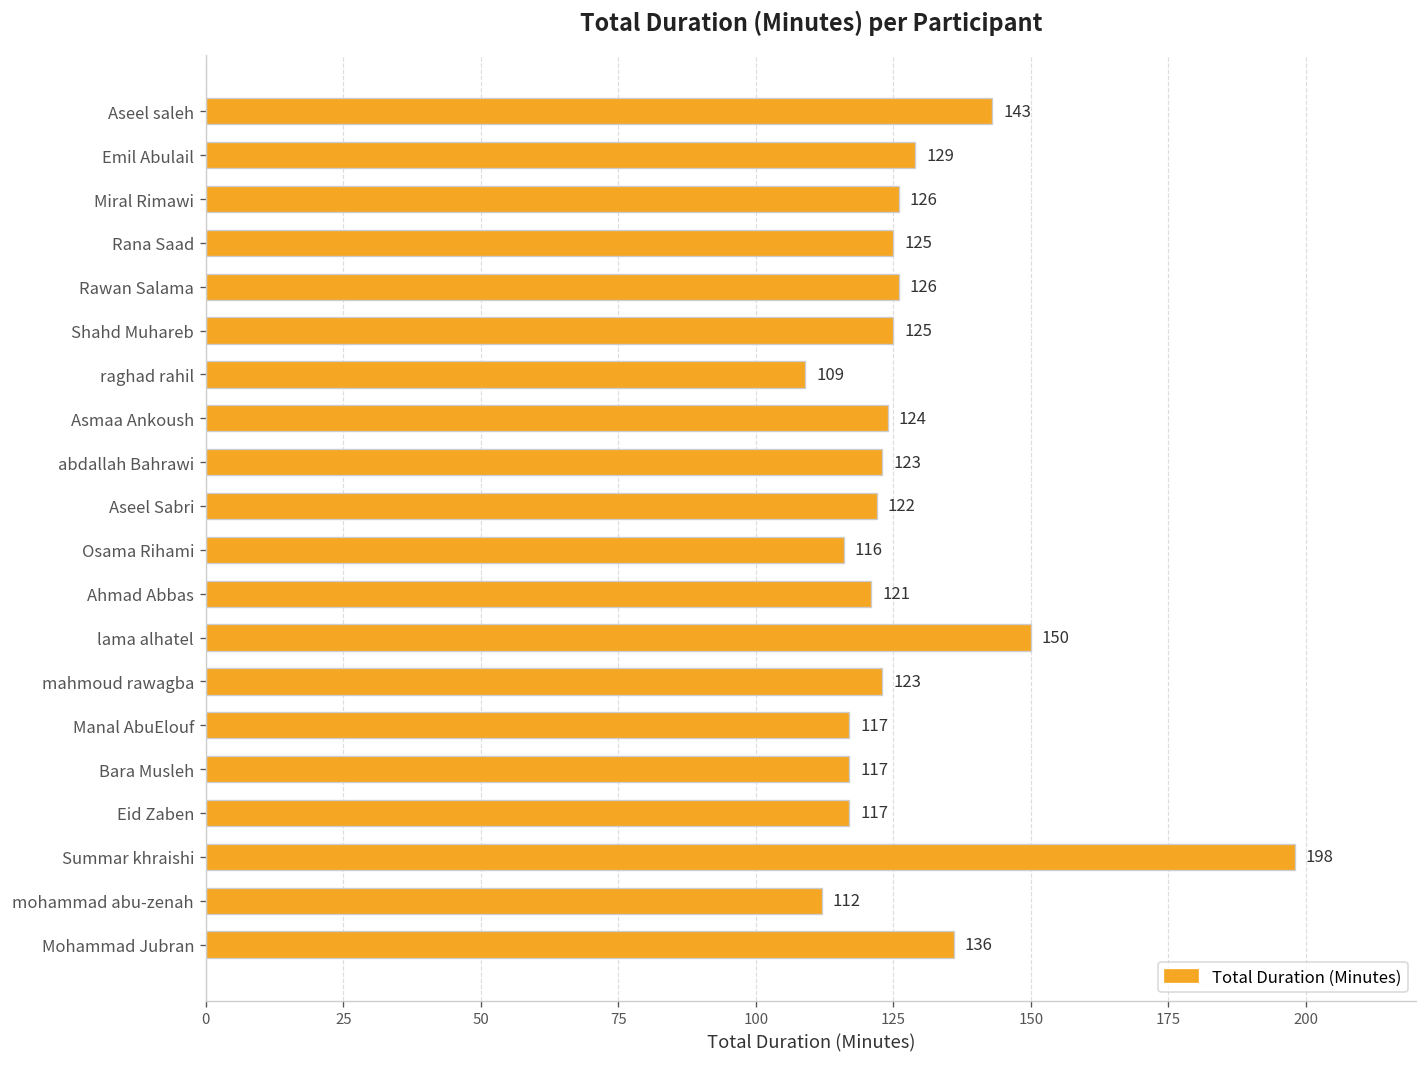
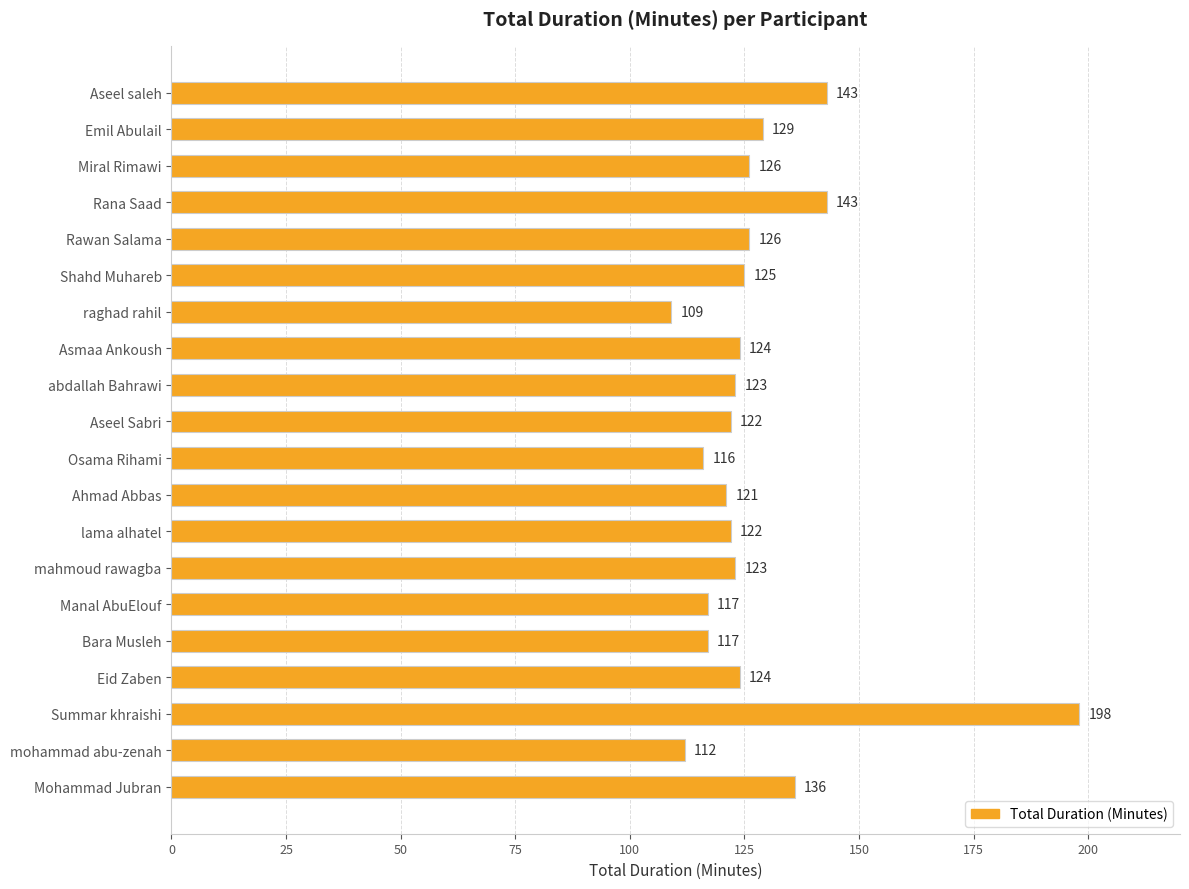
Rana Saad: 125 -> 143
lama alhatel: 150 -> 122
Eid Zaben: 117 -> 124
